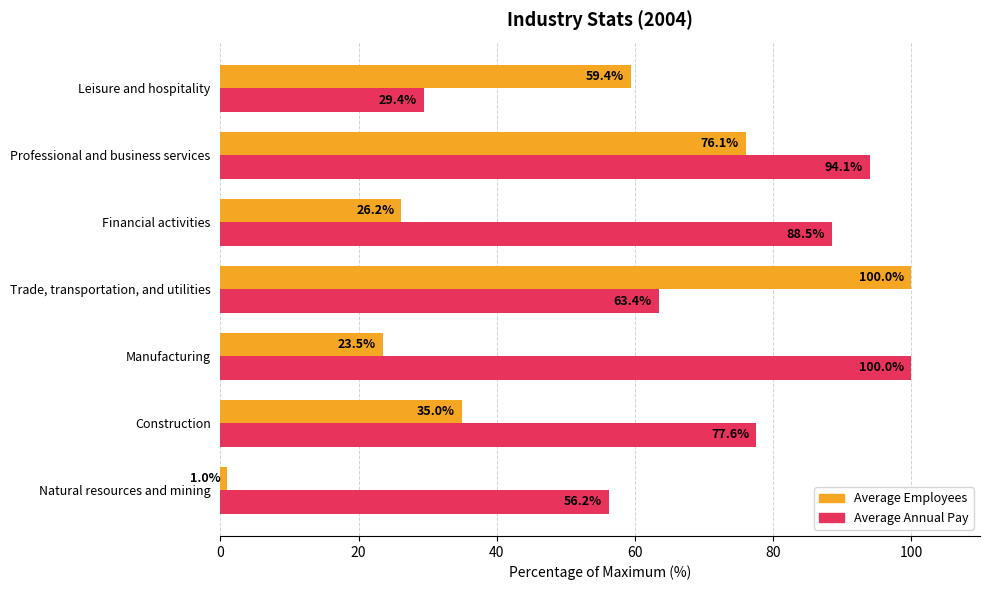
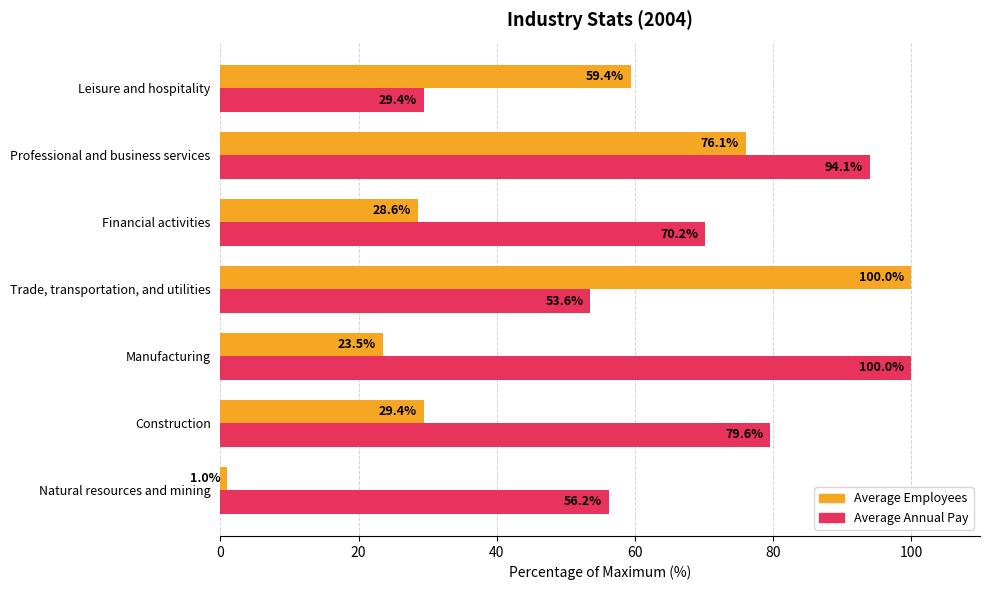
Average Employees, Financial activities: 26.2% -> 28.6%
Average Annual Pay, Financial activities: 88.5% -> 70.2%
Average Annual Pay, Trade, transportation, and utilities: 63.4% -> 53.6%
Average Employees, Construction: 35.0% -> 29.4%
Average Annual Pay, Construction: 77.6% -> 79.6%
